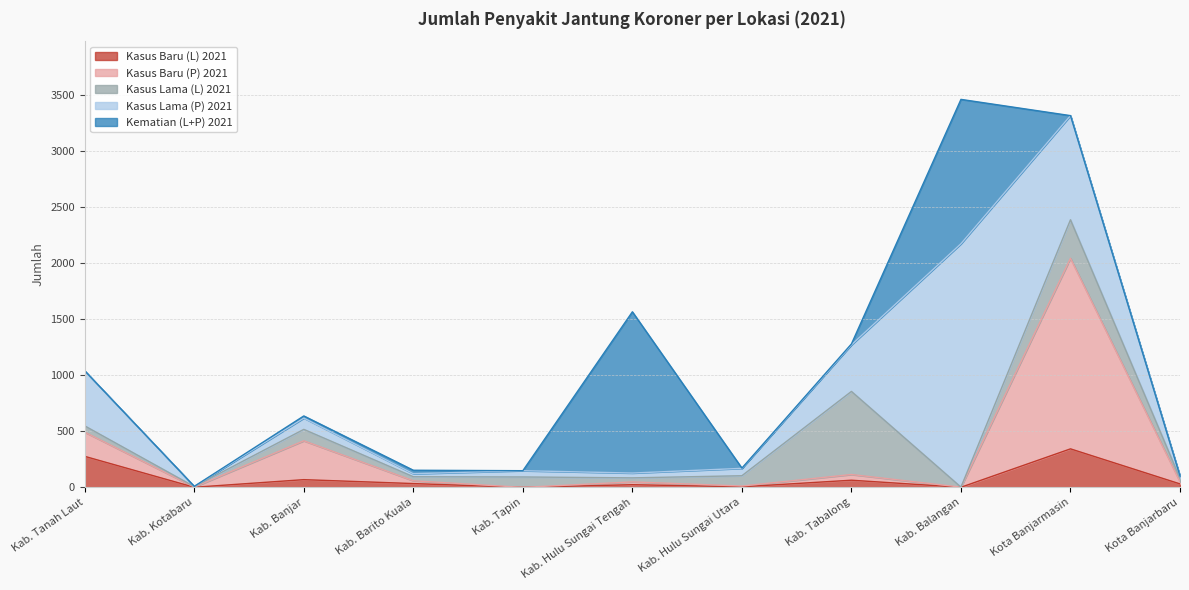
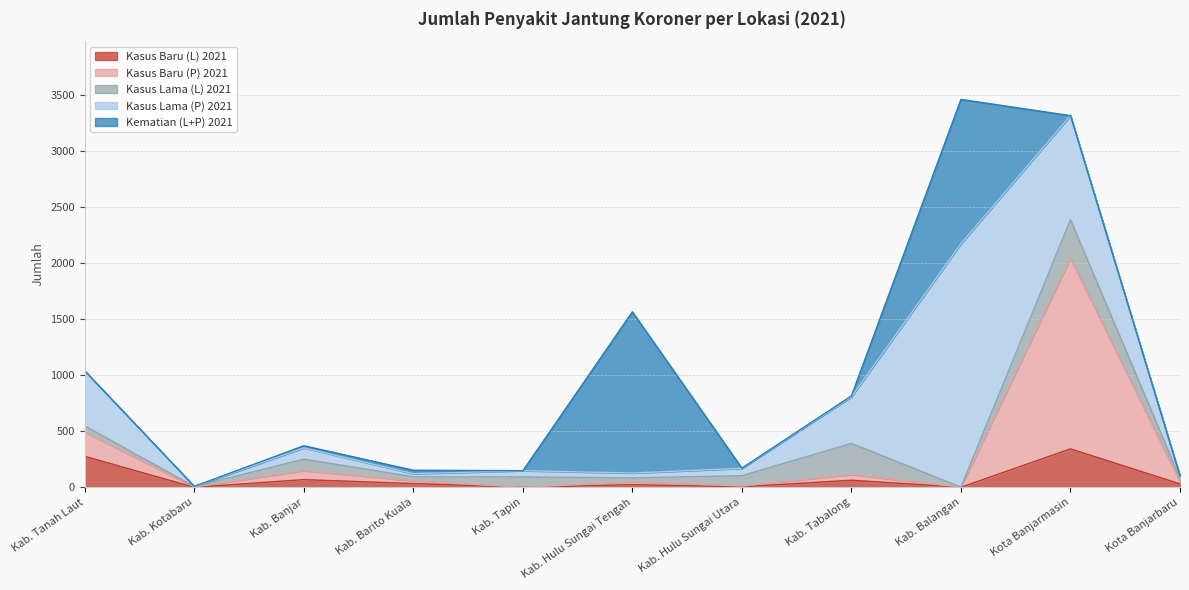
Kasus Baru (P) 2021, Kab. Banjar: 350 -> 80
Kasus Lama (L) 2021, Kab. Tabalong: 740 -> 280
